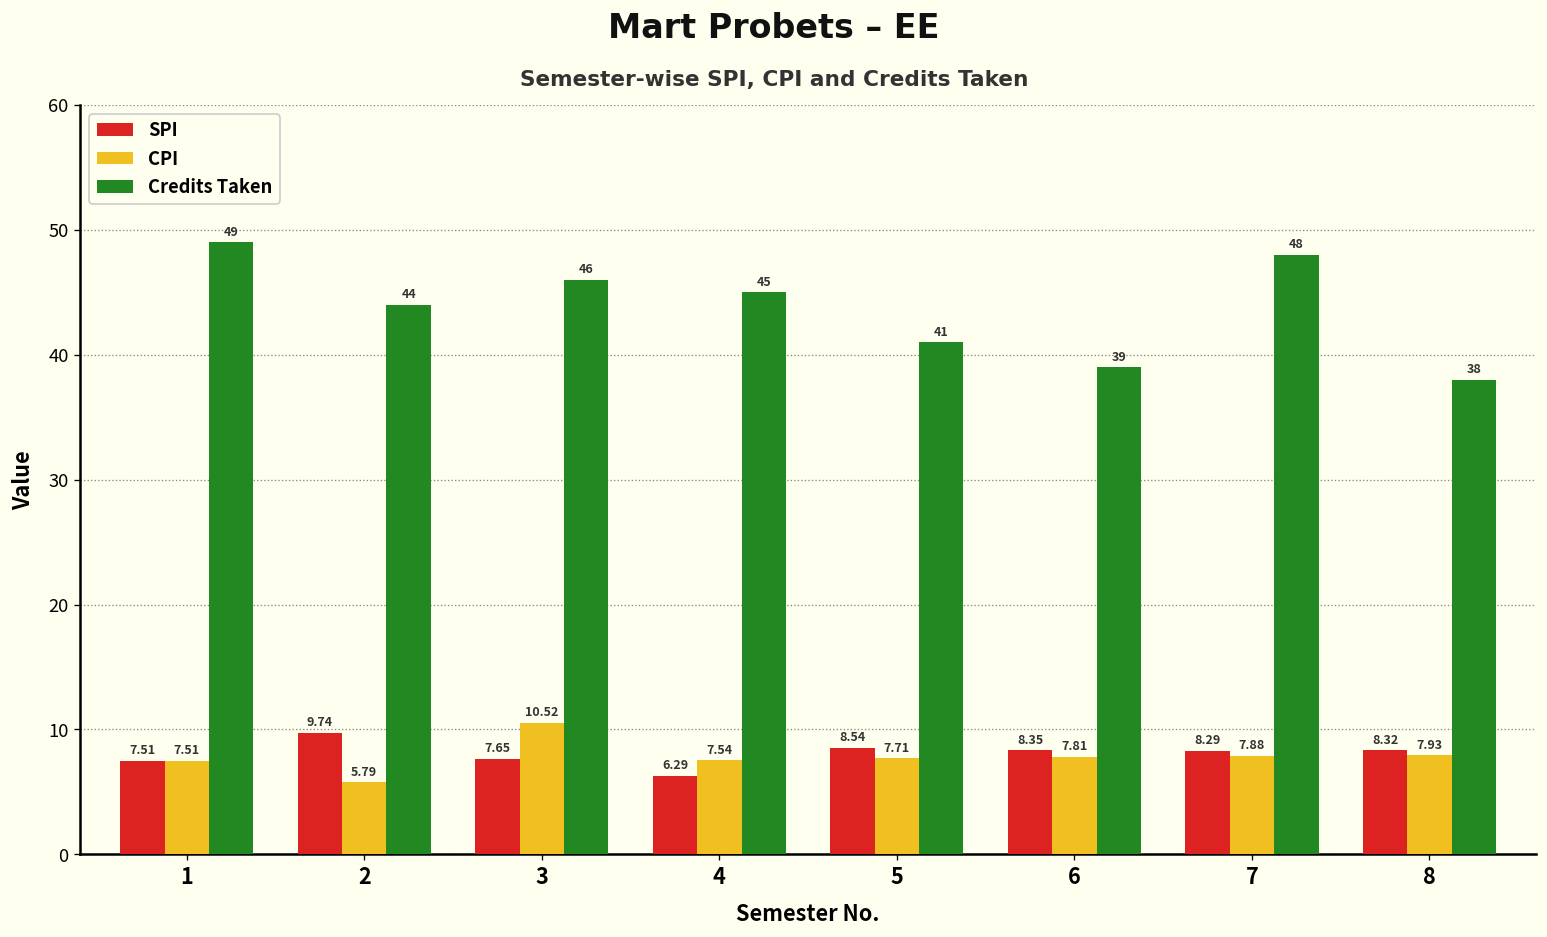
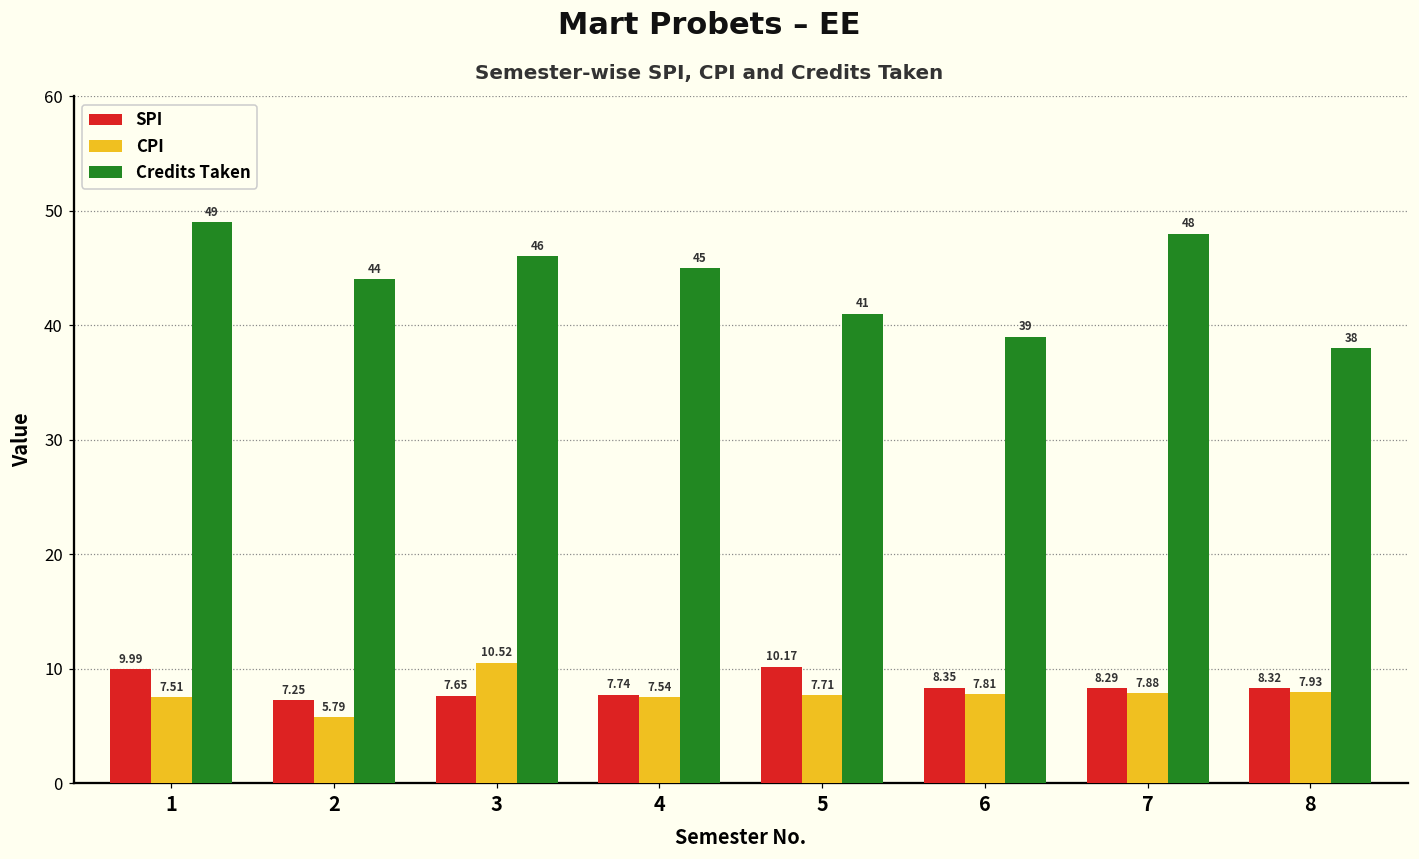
SPI, 1: 7.51 -> 9.99
SPI, 2: 9.74 -> 7.25
SPI, 4: 6.29 -> 7.74
SPI, 5: 8.54 -> 10.17
